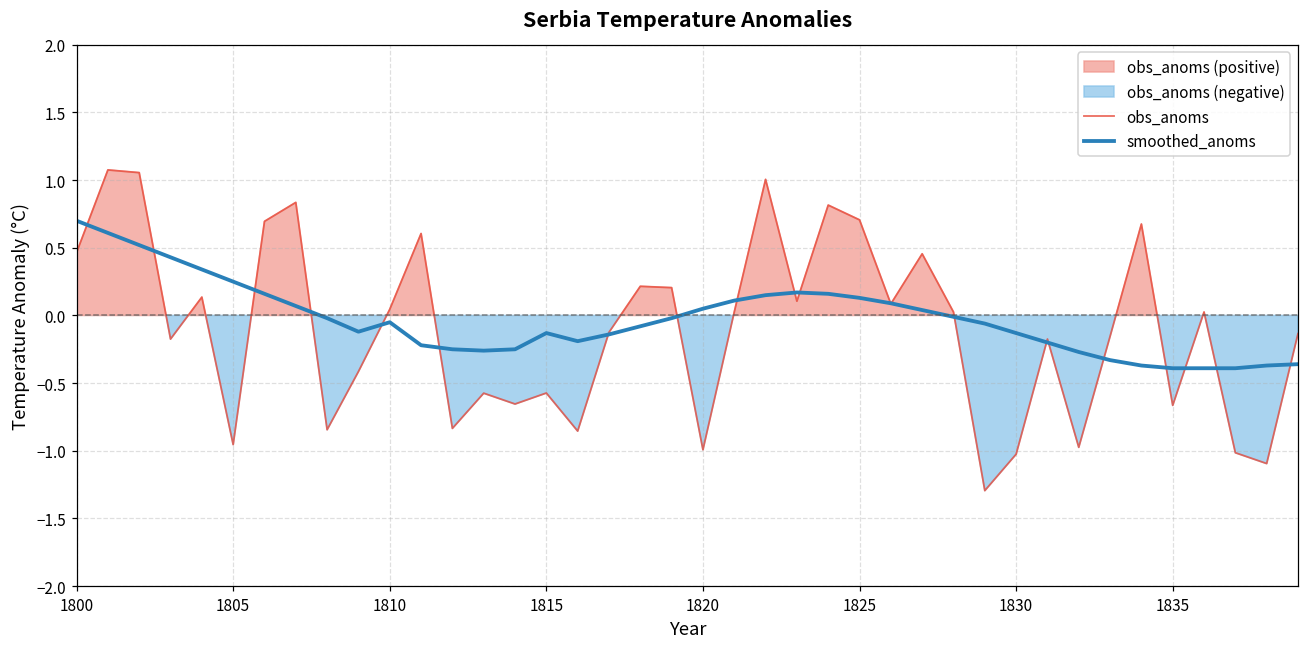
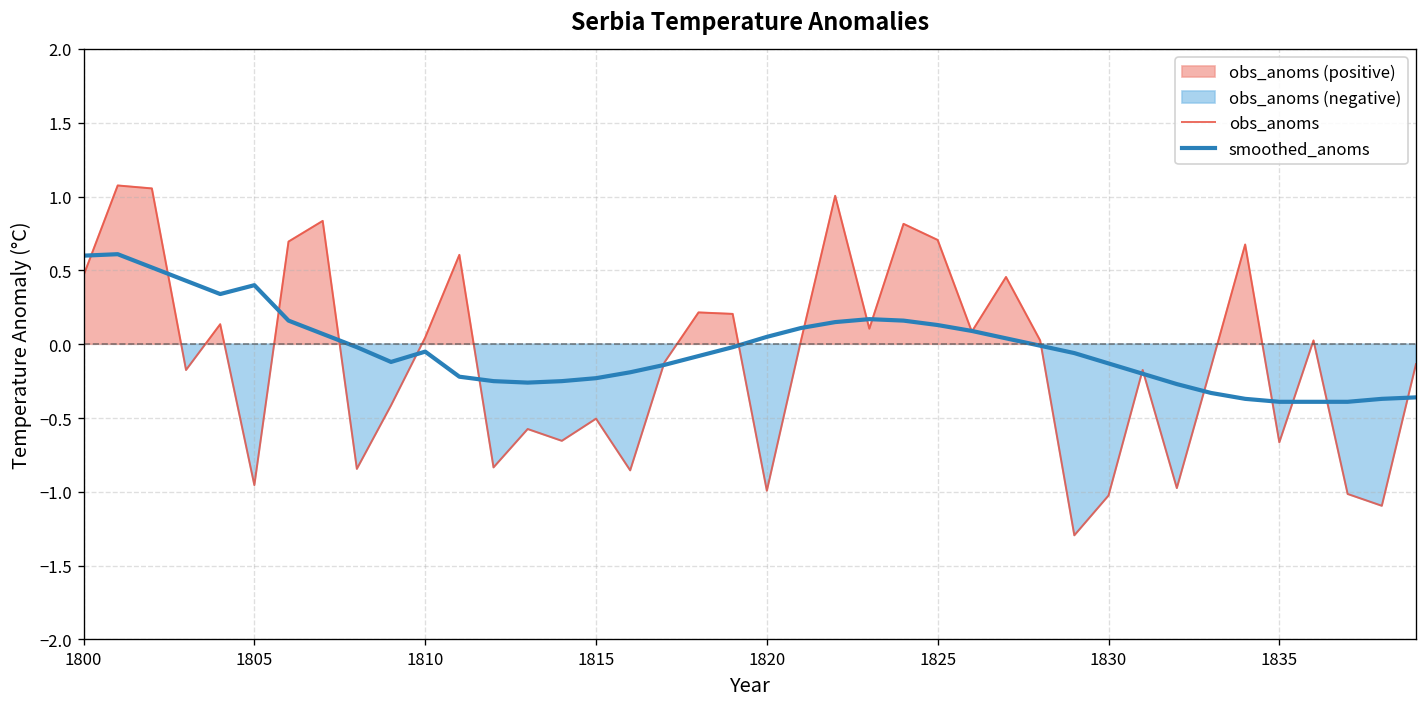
smoothed_anoms, 1800: 0.7 -> 0.6
smoothed_anoms, 1805: 0.25 -> 0.40
obs_anoms, 1815: -0.57 -> -0.50
smoothed_anoms, 1815: -0.13 -> -0.23
